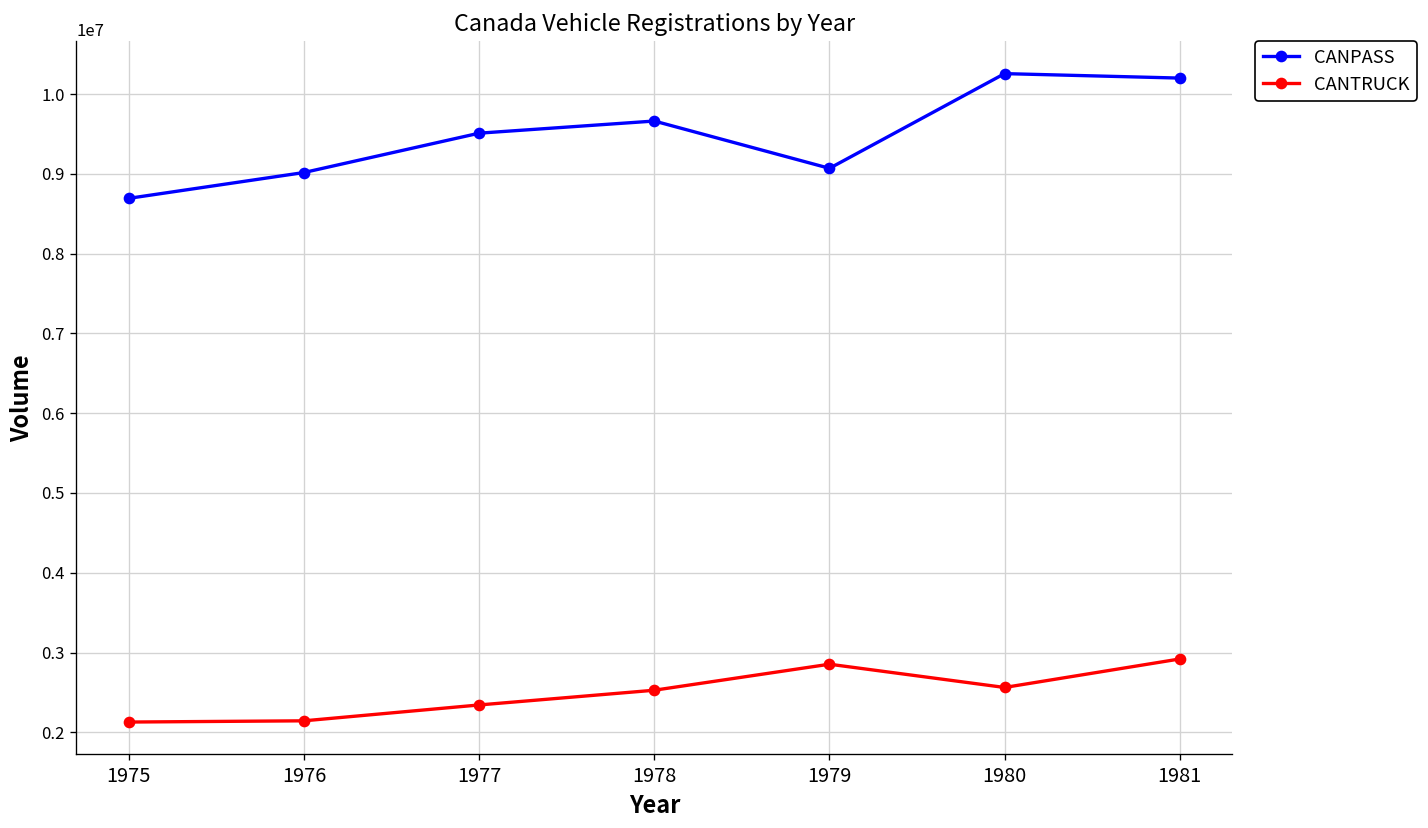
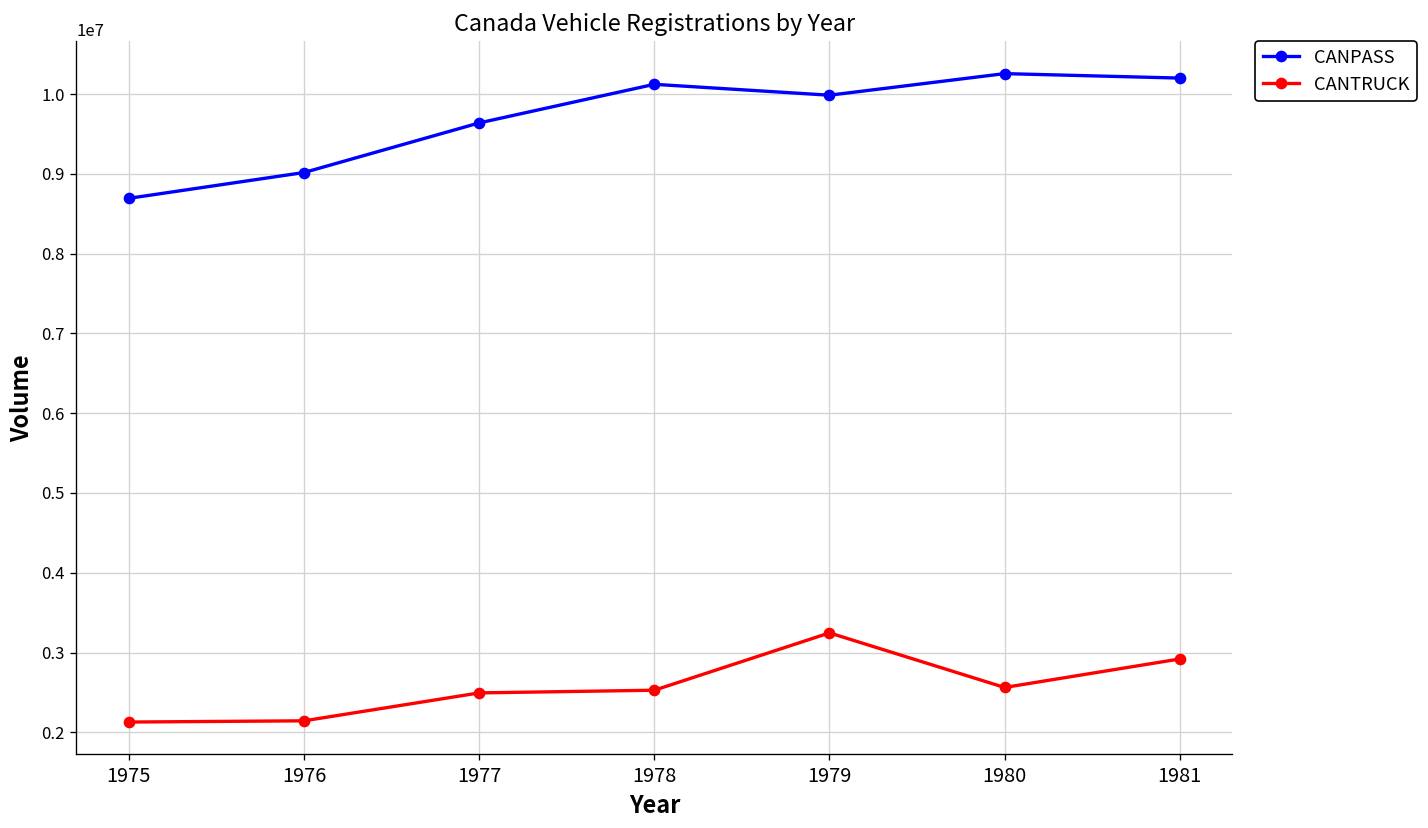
CANPASS, 1977: 9500000 -> 9600000
CANTRUCK, 1977: 2300000 -> 2500000
CANPASS, 1978: 9700000 -> 10100000
CANPASS, 1979: 9100000 -> 10000000
CANTRUCK, 1979: 2900000 -> 3200000
